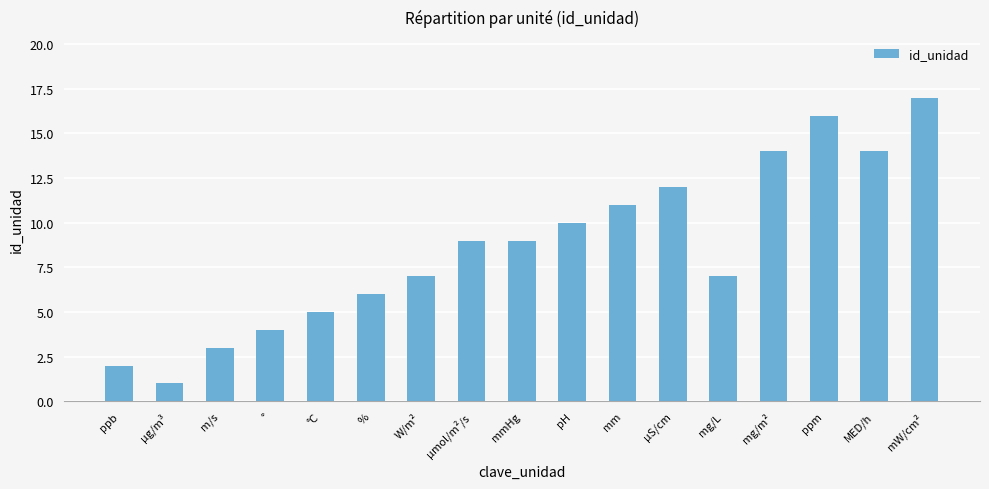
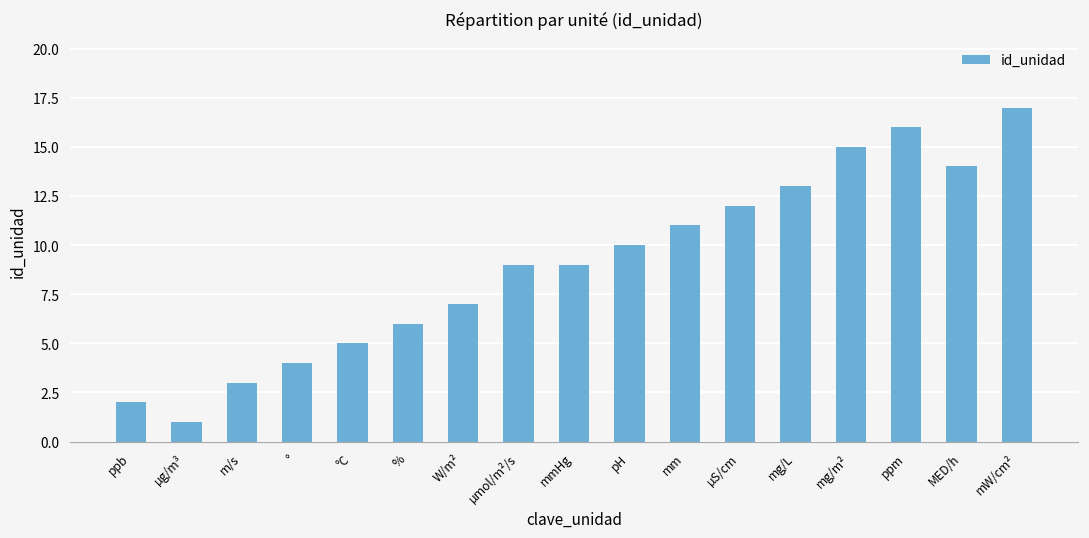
mg/L: 7 -> 13
mg/m²: 14 -> 15
